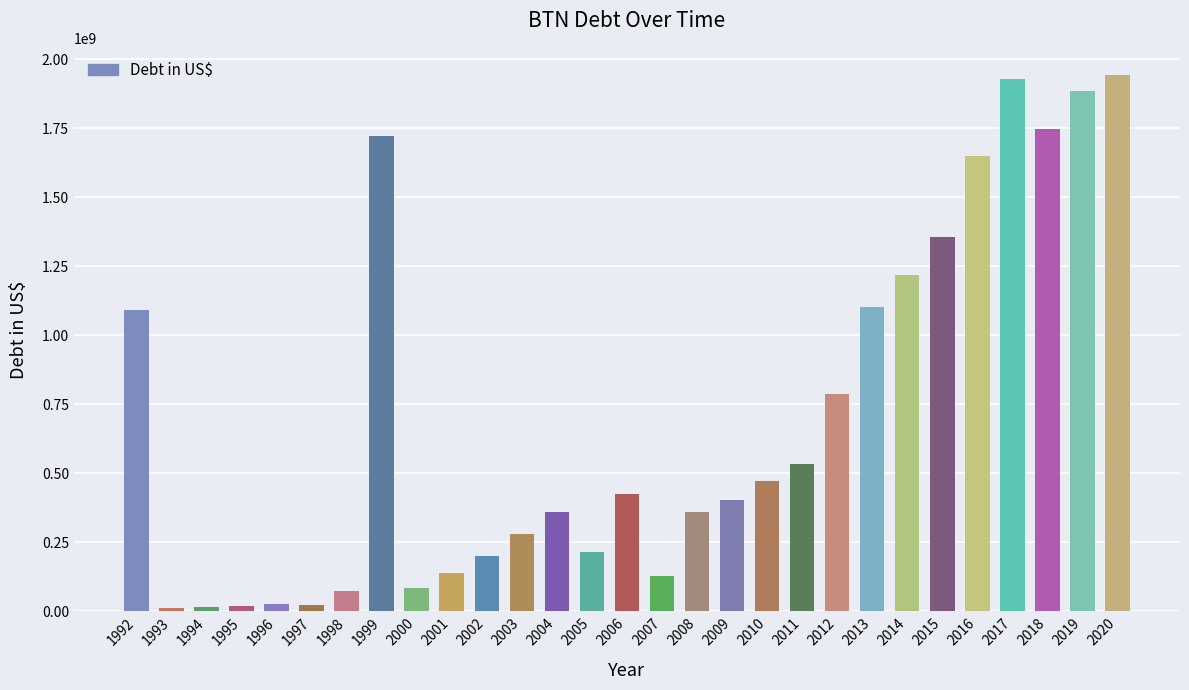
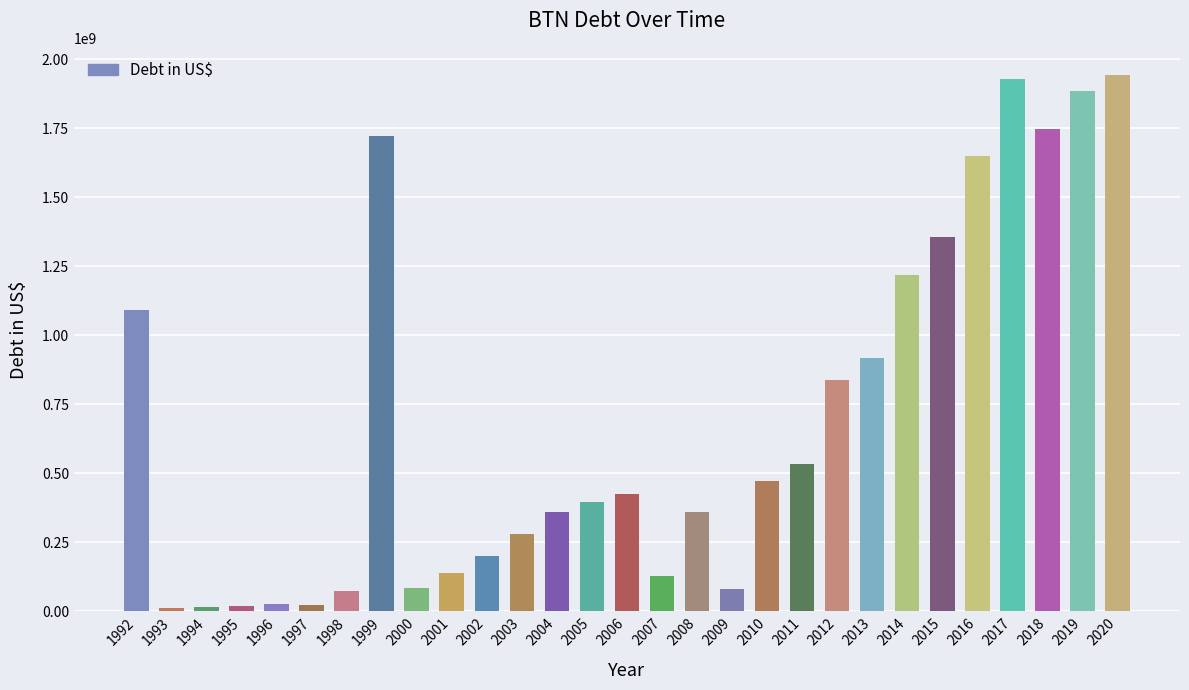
2005: 210000000 -> 400000000
2009: 400000000 -> 80000000
2012: 790000000 -> 840000000
2013: 1100000000 -> 920000000
